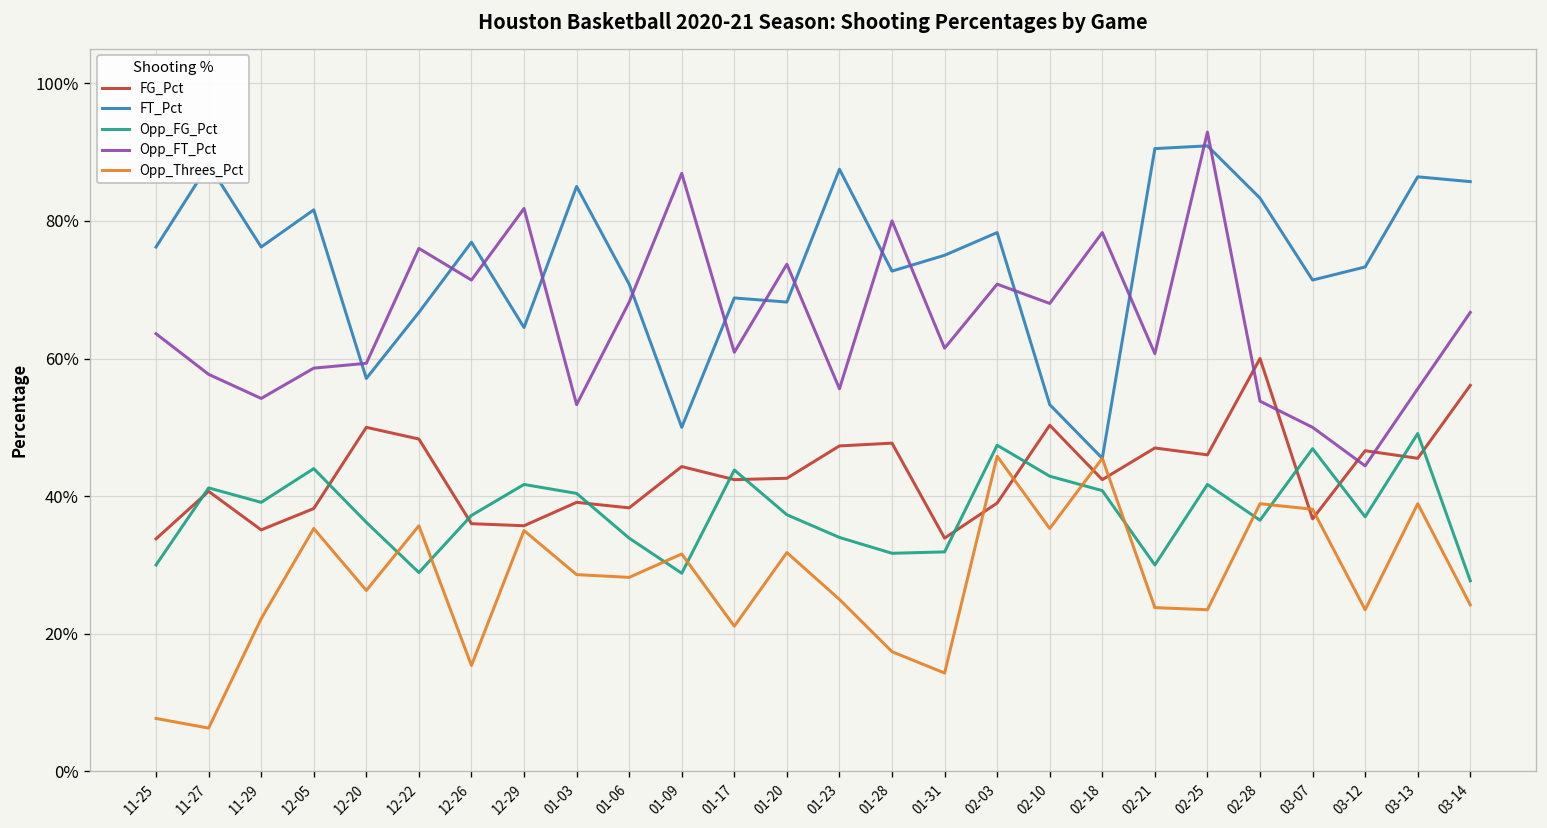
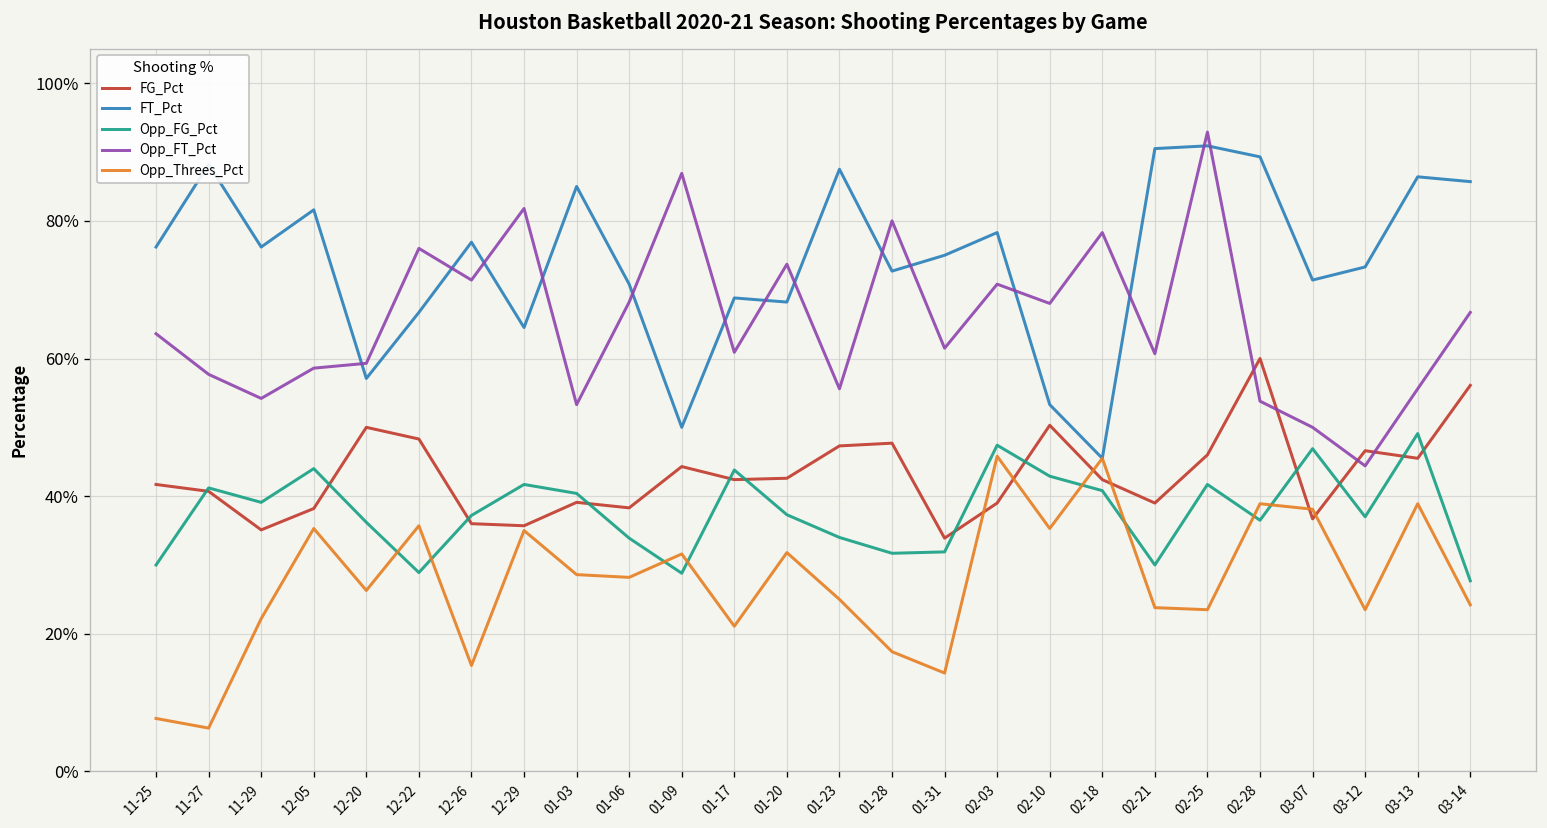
FG_Pct, 11-25: 34% -> 42%
FG_Pct, 02-21: 47% -> 39%
FT_Pct, 02-28: 83% -> 89%
